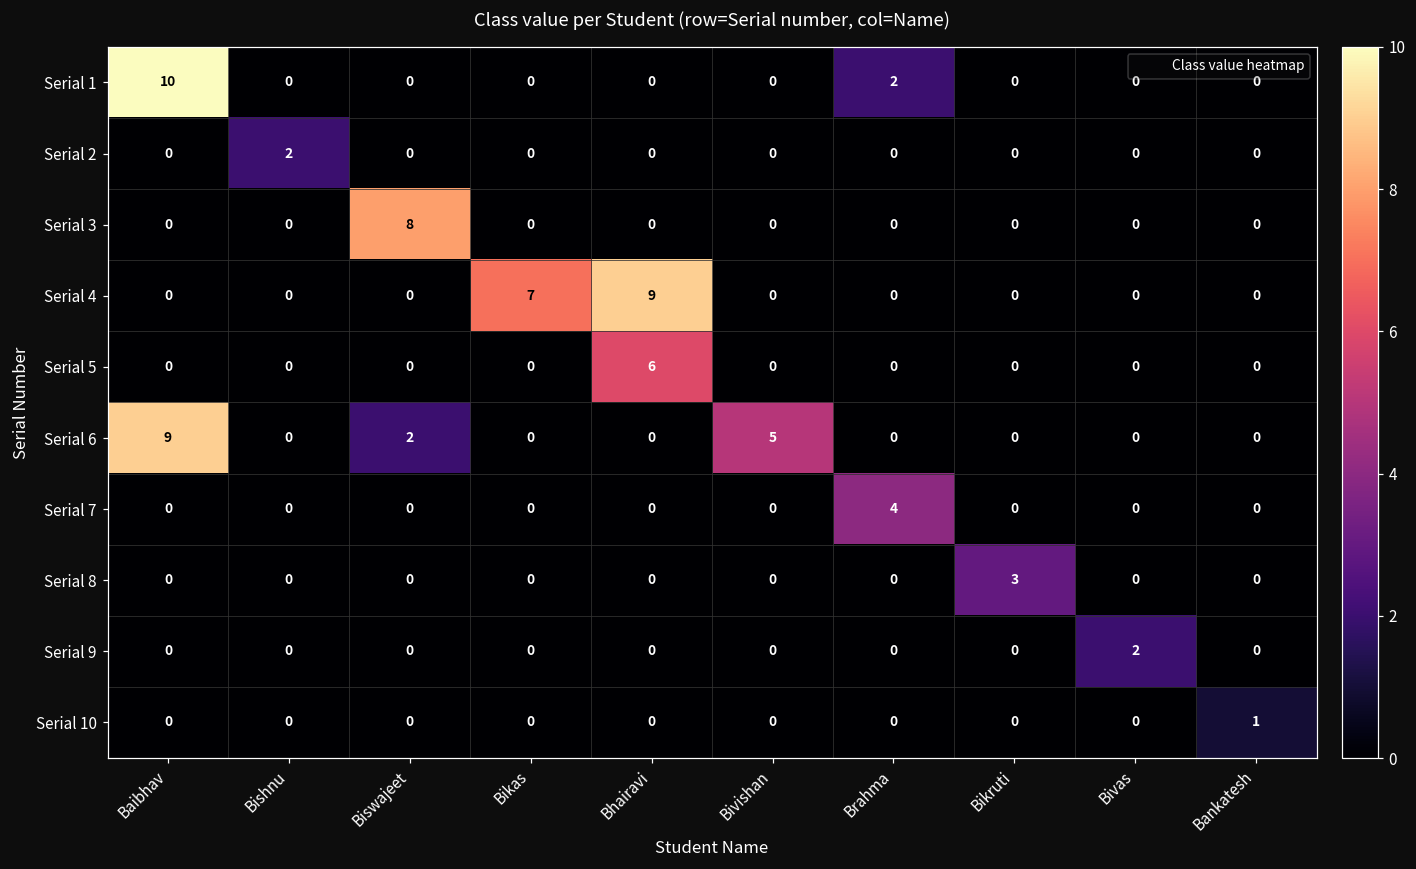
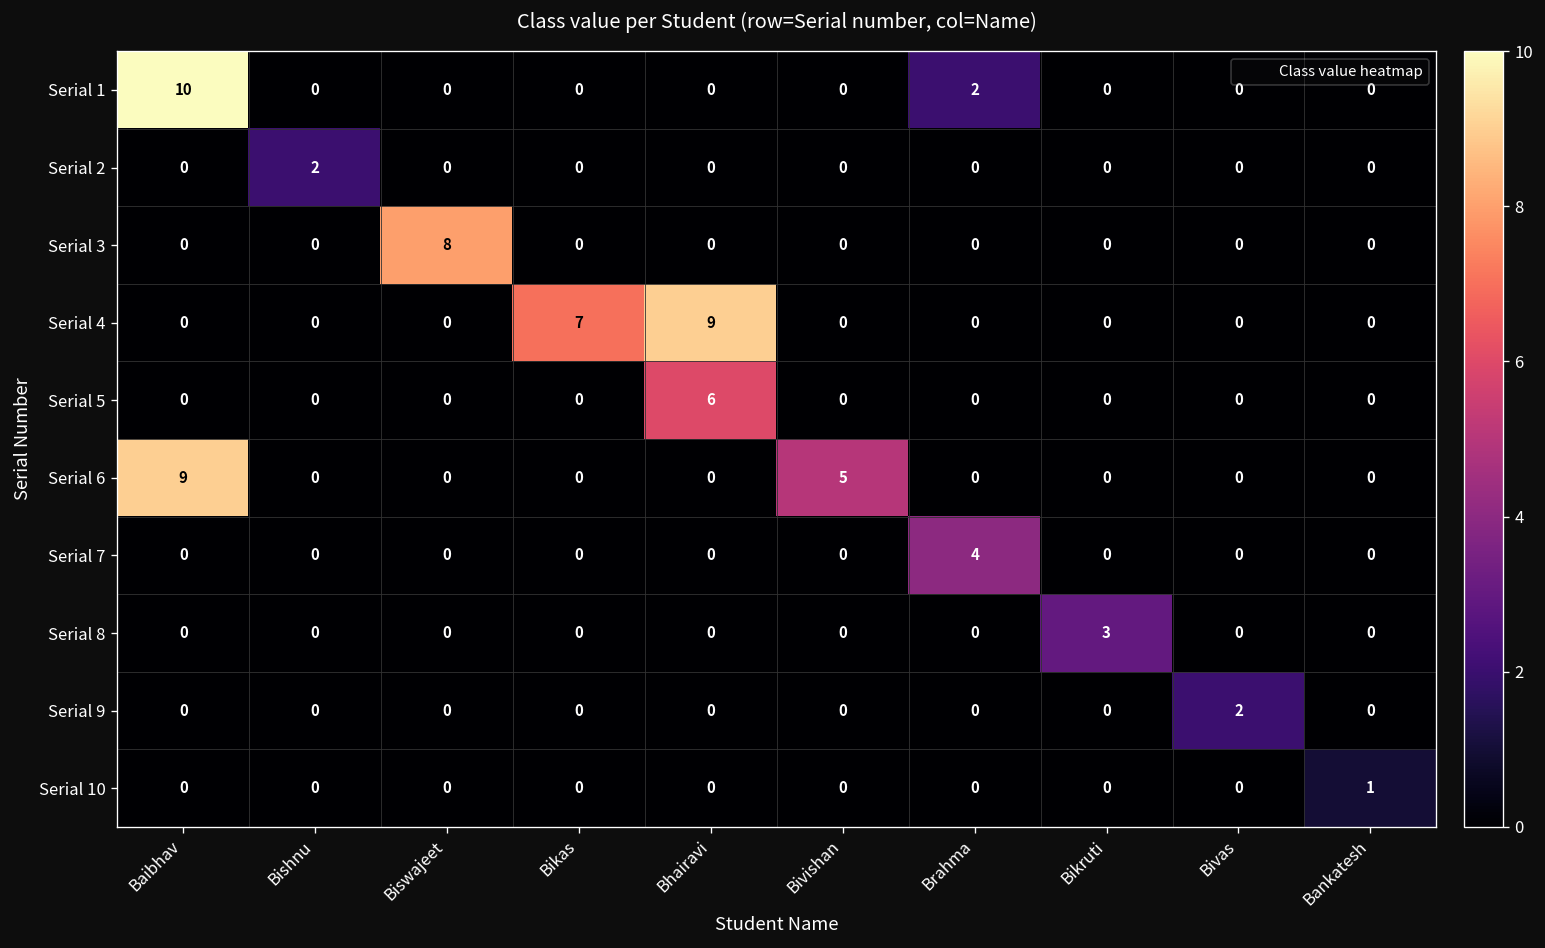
Serial 6, Biswajeet: 2 -> 0
